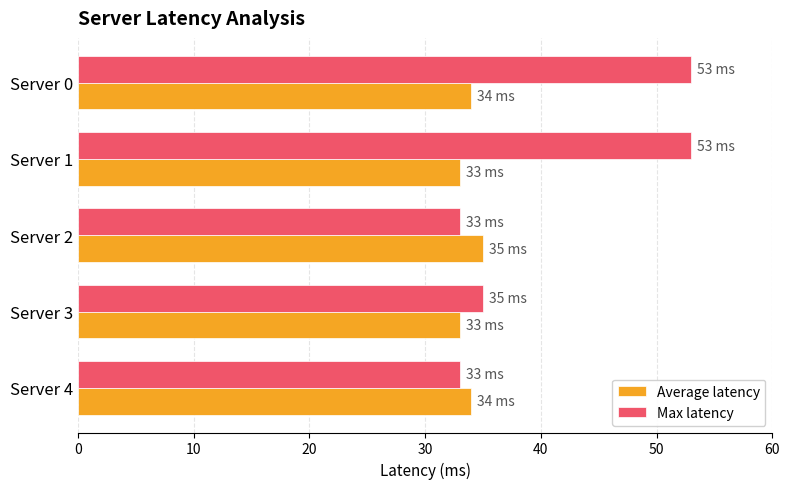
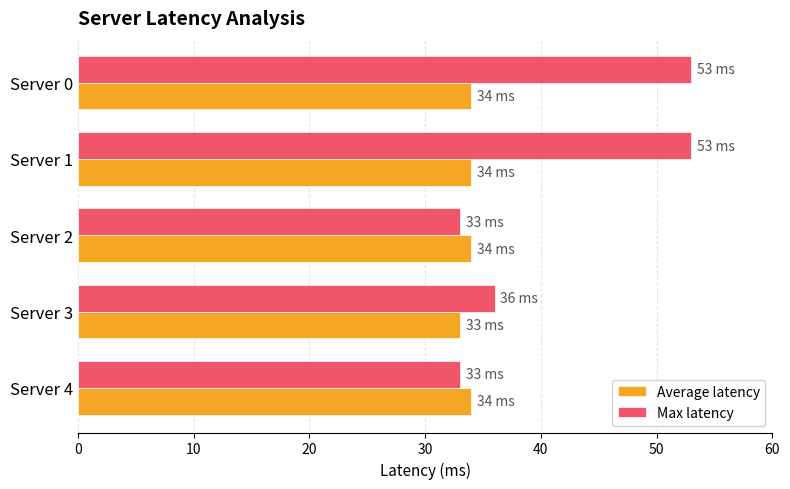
Average latency, Server 1: 33 -> 34
Average latency, Server 2: 35 -> 34
Max latency, Server 3: 35 -> 36
